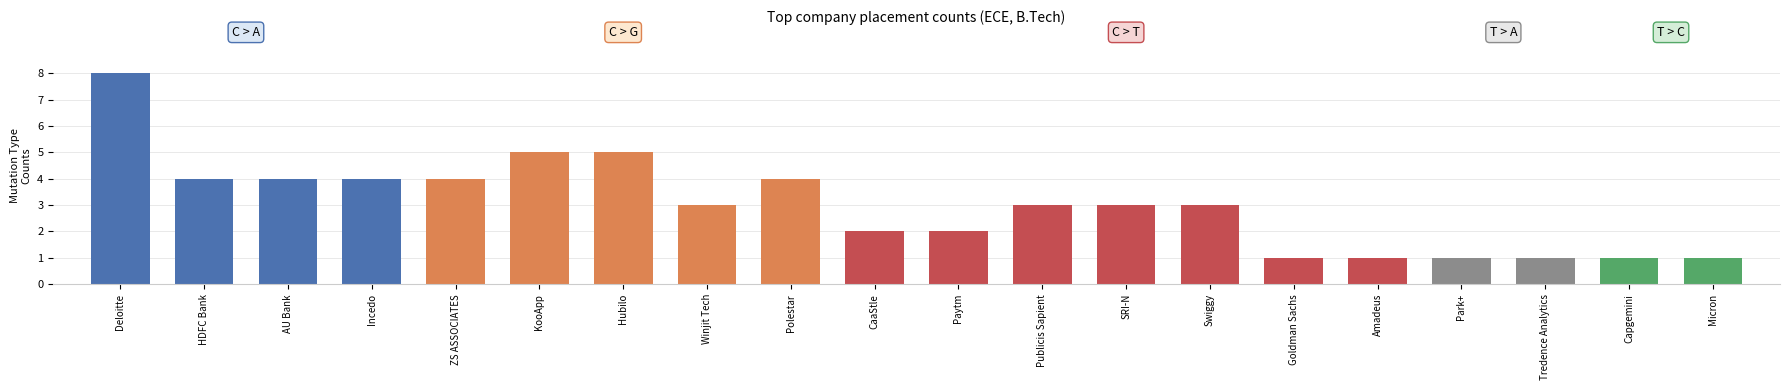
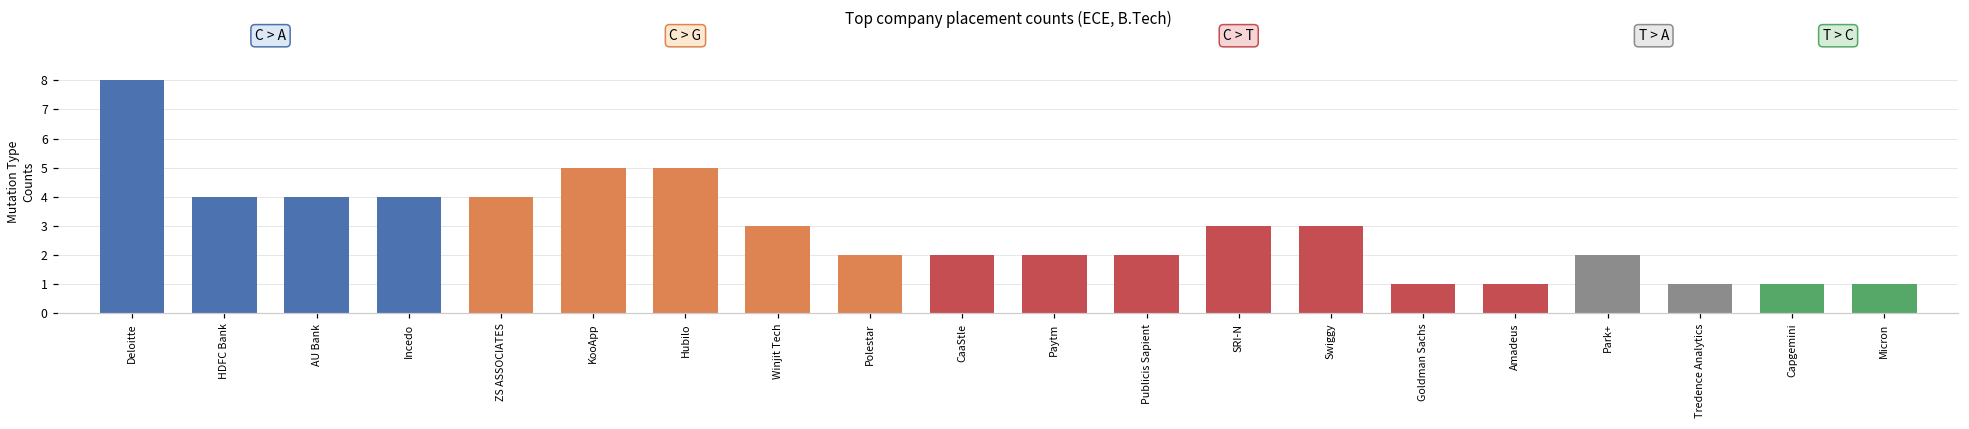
Polestar: 4 -> 2
Publicis Sapient: 3 -> 2
Park+: 1 -> 2
